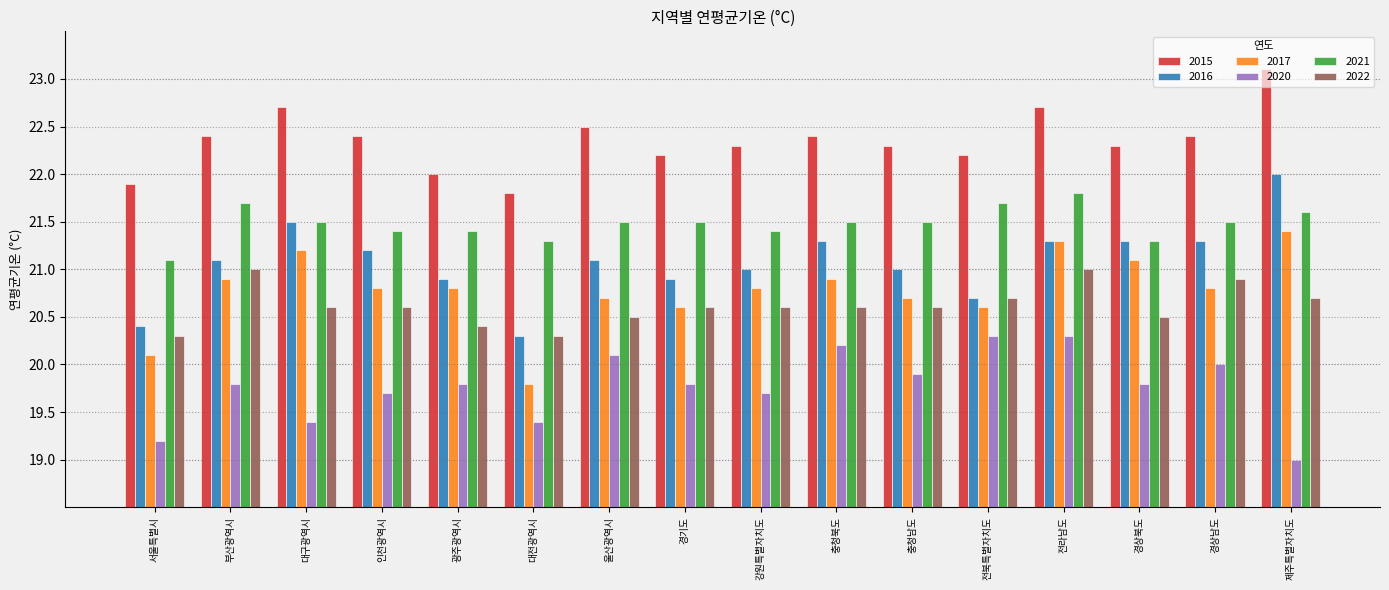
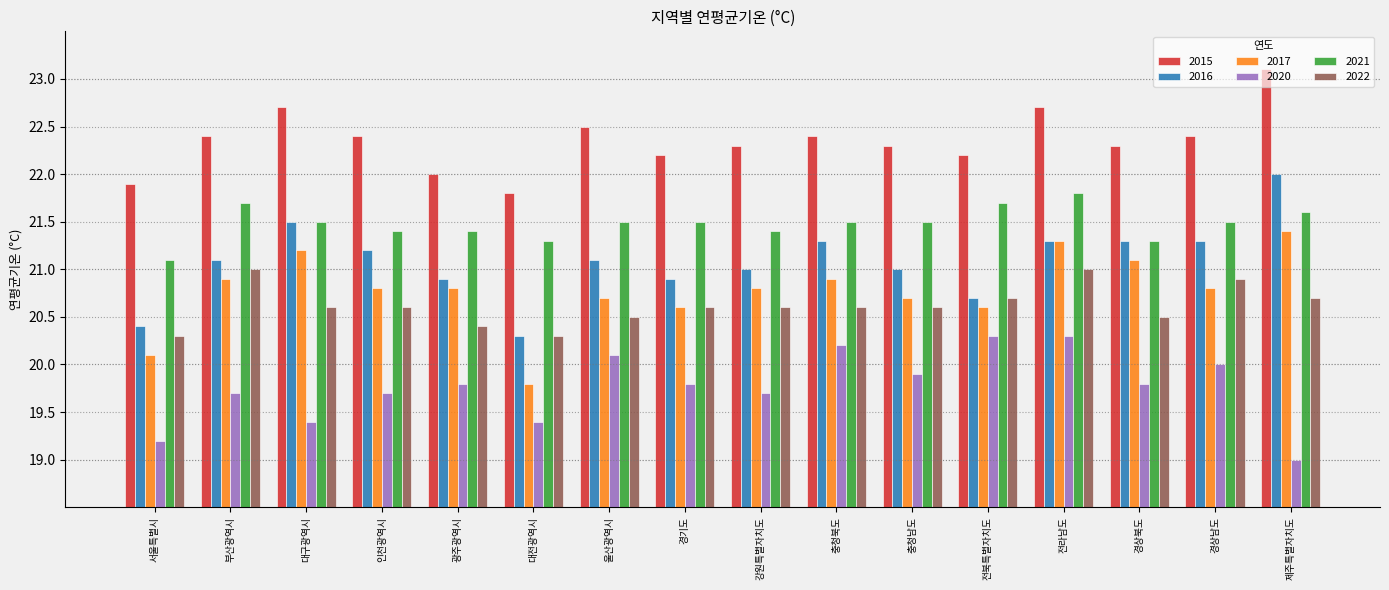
2020, 부산광역시: 19.8 -> 19.7
